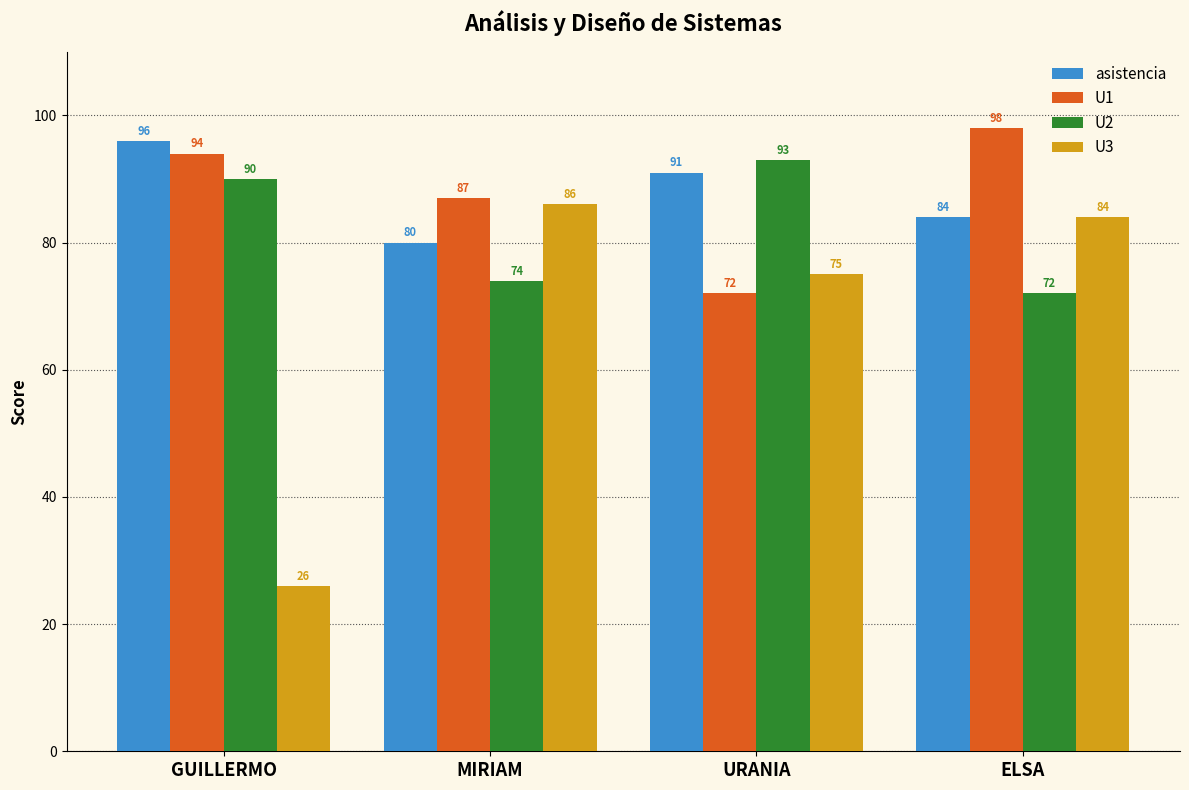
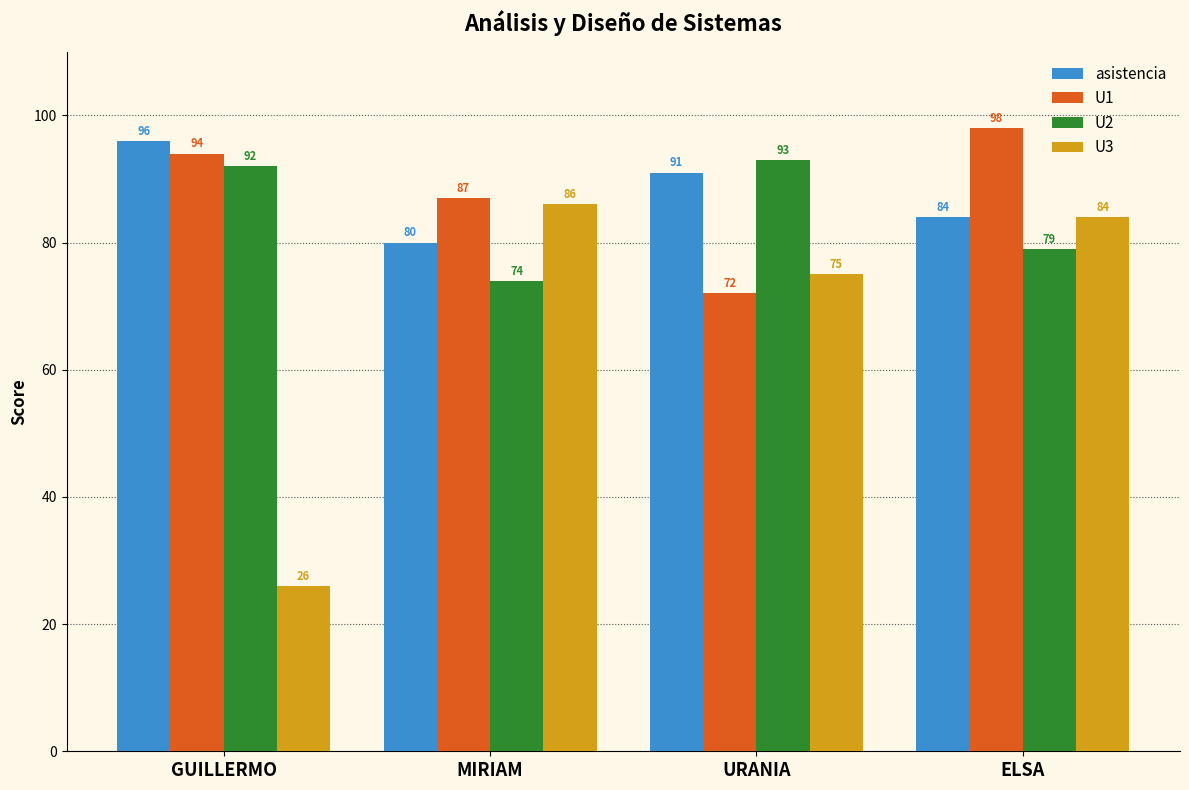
U2, GUILLERMO: 90 -> 92
U2, ELSA: 72 -> 79
